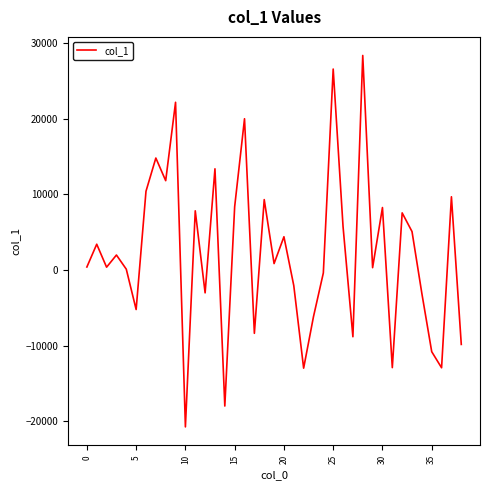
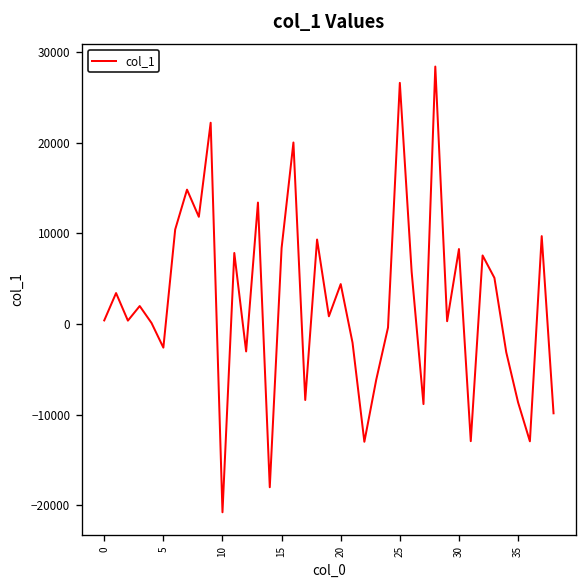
5: -5000 -> -3000
35: -11000 -> -9000
